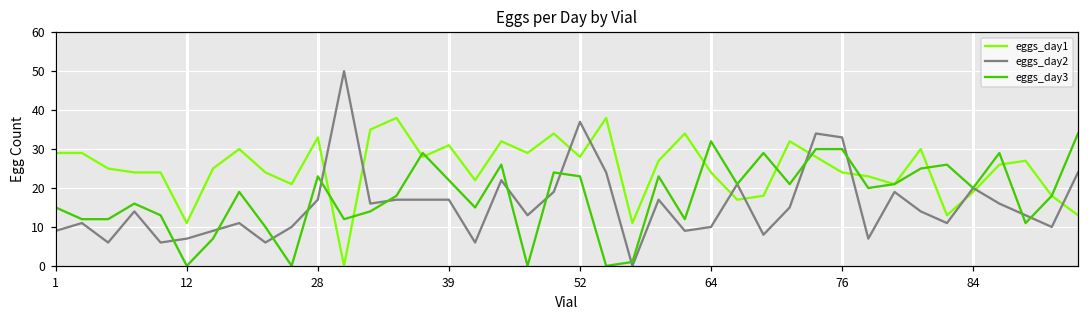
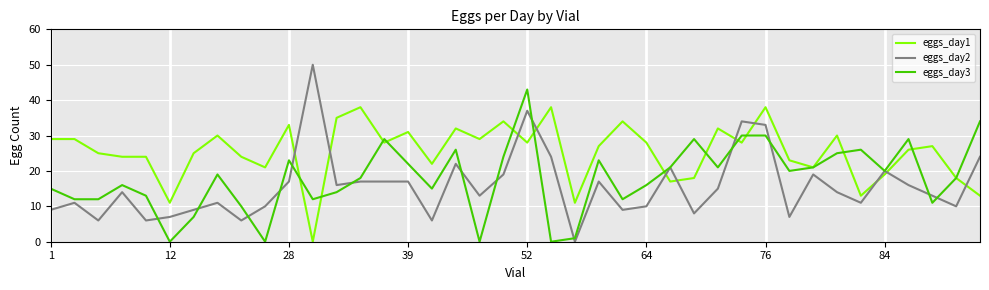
eggs_day3, 52: 23 -> 43
eggs_day1, 64: 24 -> 28
eggs_day3, 64: 32 -> 16
eggs_day1, 76: 24 -> 38
